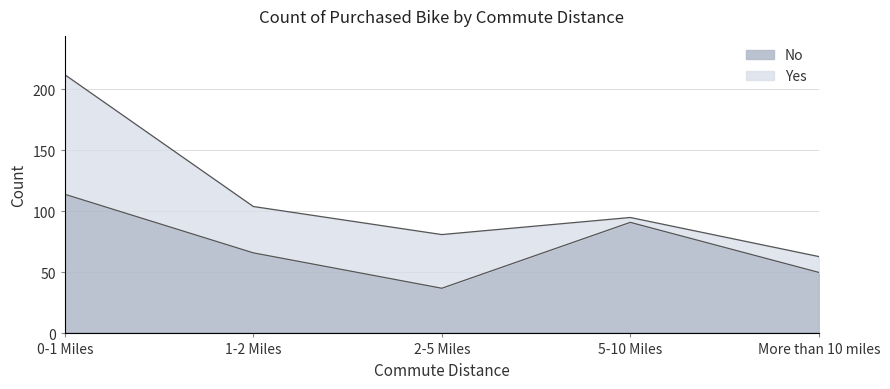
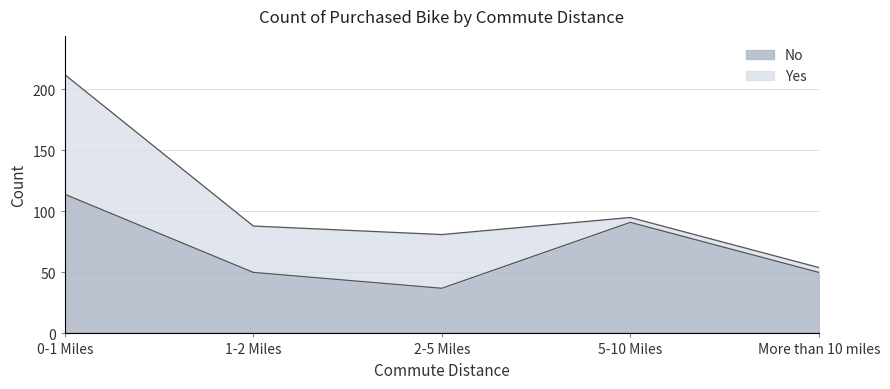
No, 1-2 Miles: 66 -> 50
Yes, More than 10 miles: 13 -> 4
